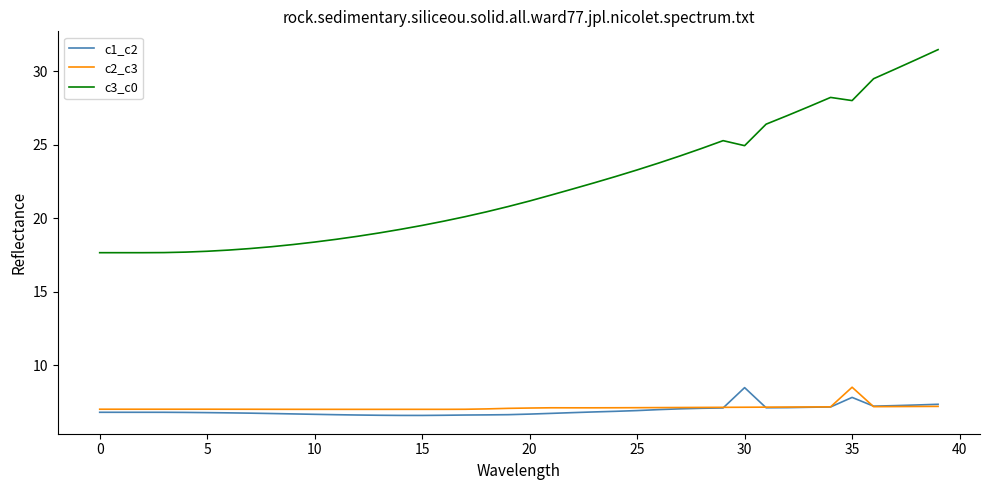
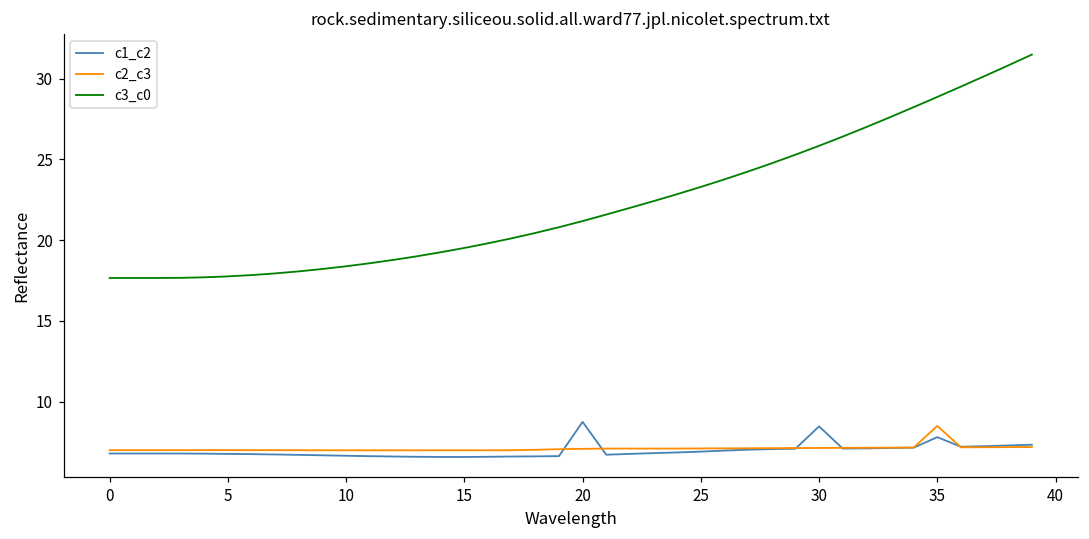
c1_c2, 20: 6.7 -> 8.8
c3_c0, 30: 24.9 -> 25.8
c3_c0, 35: 28.0 -> 28.9
